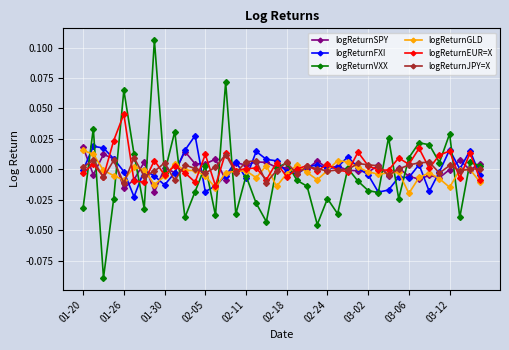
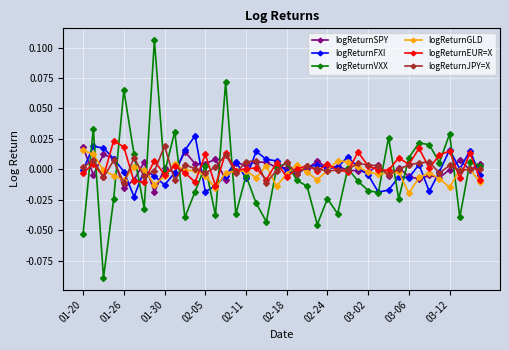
logReturnVXX, 01-20: -0.032 -> -0.053
logReturnEUR=X, 01-26: 0.045 -> 0.018
logReturnJPY=X, 01-30: 0.005 -> 0.019
